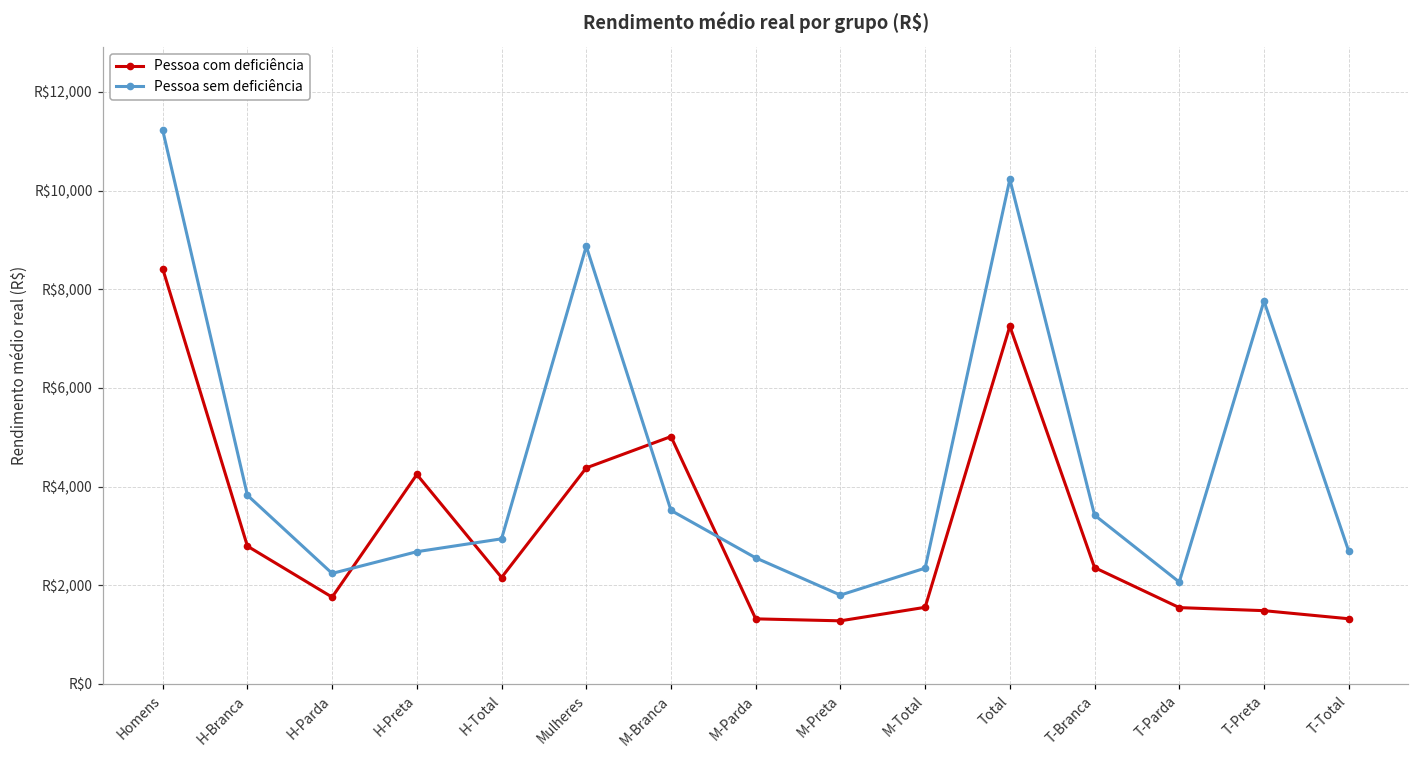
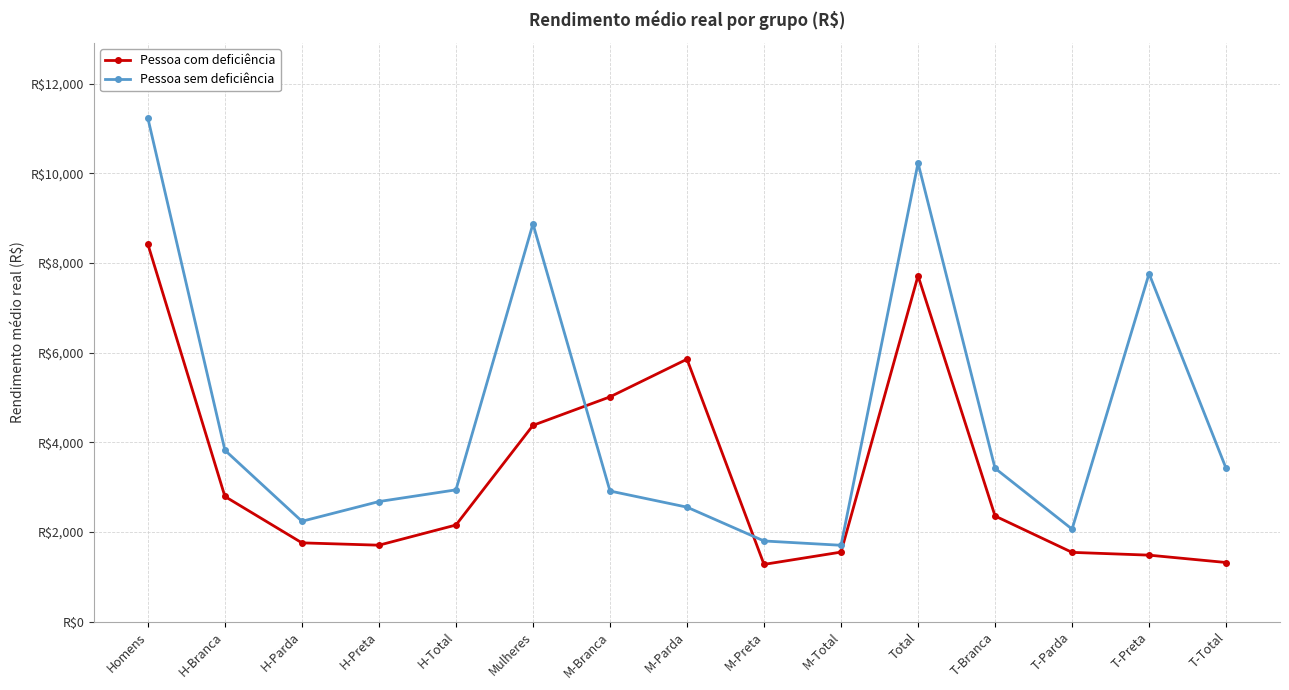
Pessoa com deficiência, H-Preta: R$4,200 -> R$1,700
Pessoa sem deficiência, M-Branca: R$3,500 -> R$2,900
Pessoa com deficiência, M-Parda: R$1,300 -> R$5,900
Pessoa sem deficiência, M-Total: R$2,300 -> R$1,700
Pessoa com deficiência, Total: R$7,300 -> R$7,700
Pessoa sem deficiência, T-Total: R$2,700 -> R$3,400
